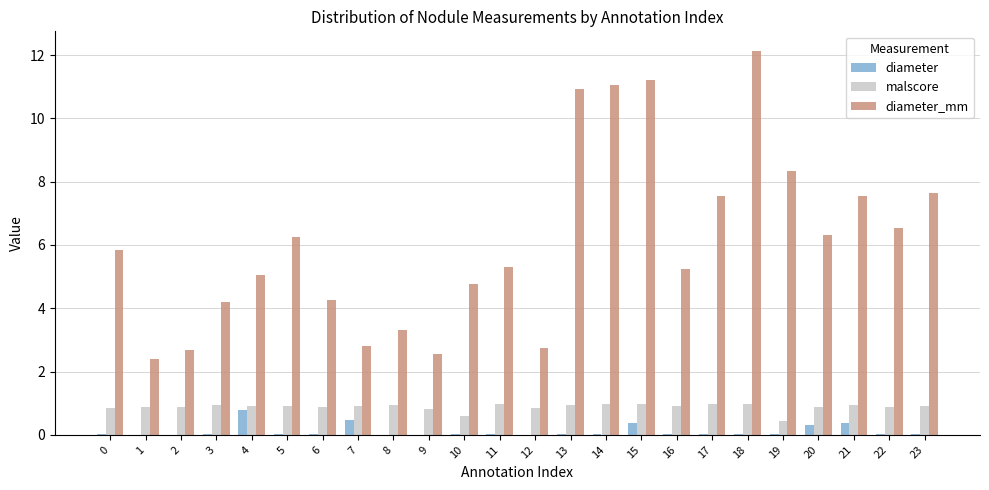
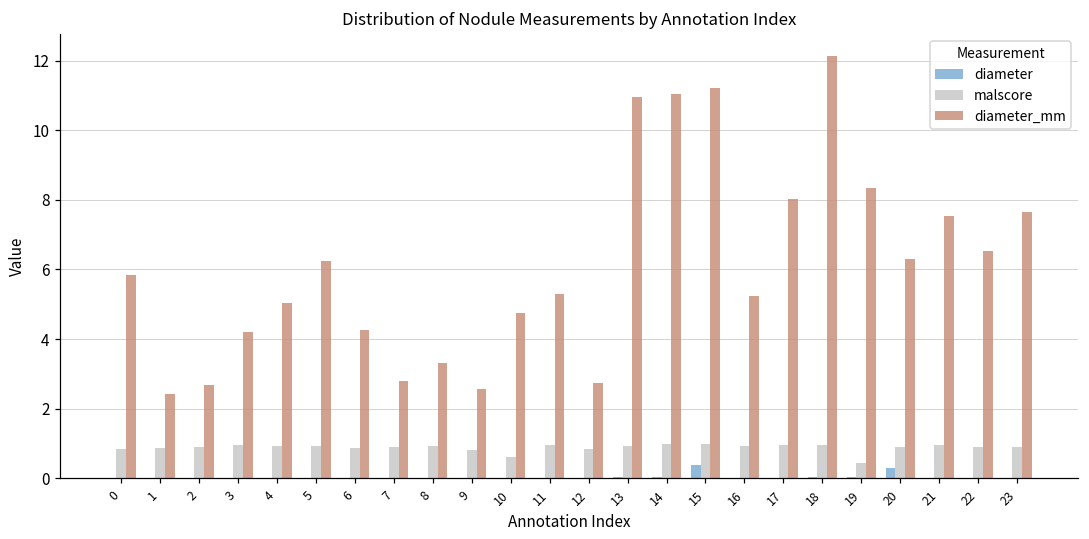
diameter, 4: 0.8 -> 0.0
diameter, 7: 0.5 -> 0.0
diameter_mm, 17: 7.6 -> 8.0
diameter, 21: 0.4 -> 0.0
